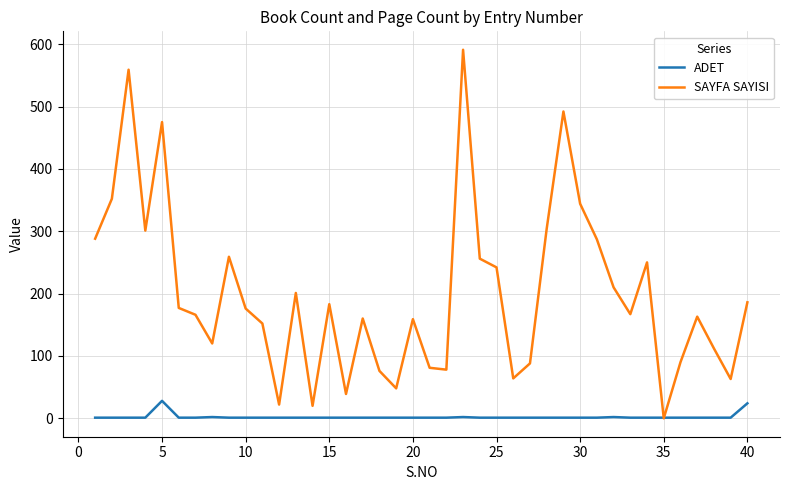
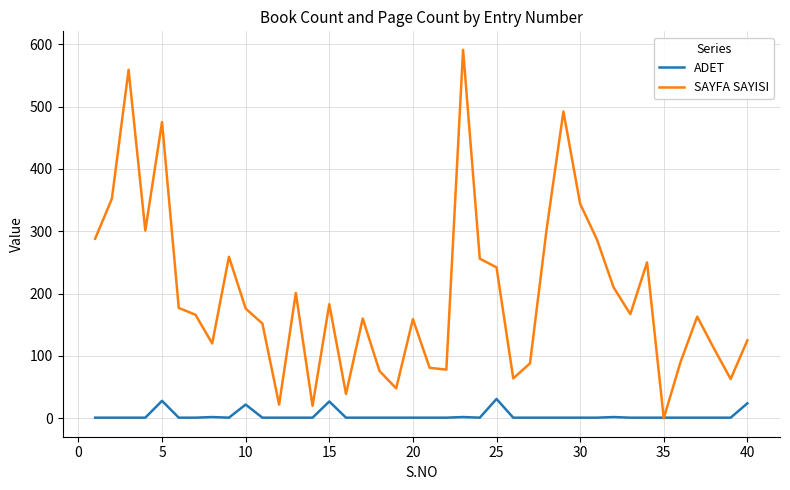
ADET, 10: 0 -> 20
ADET, 15: 0 -> 30
ADET, 25: 0 -> 30
SAYFA SAYISI, 40: 190 -> 130
